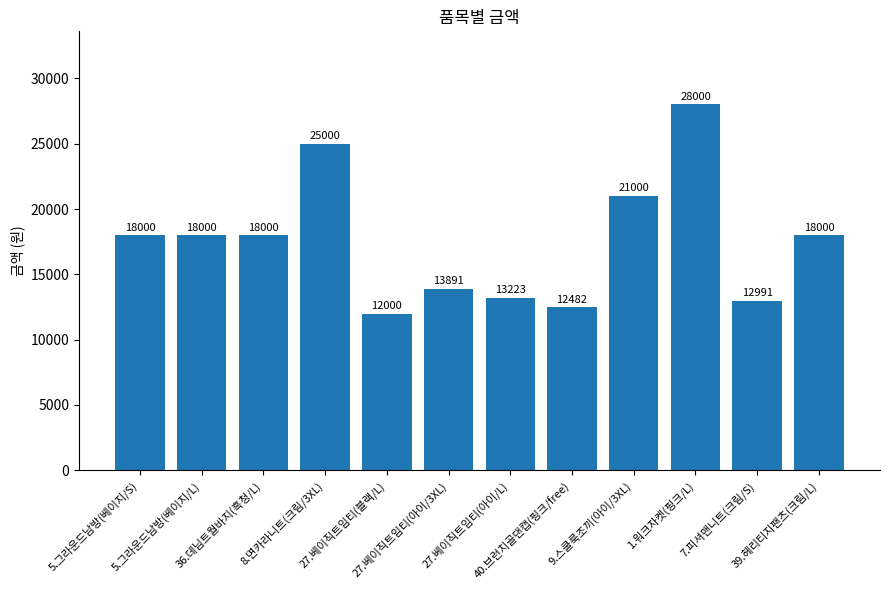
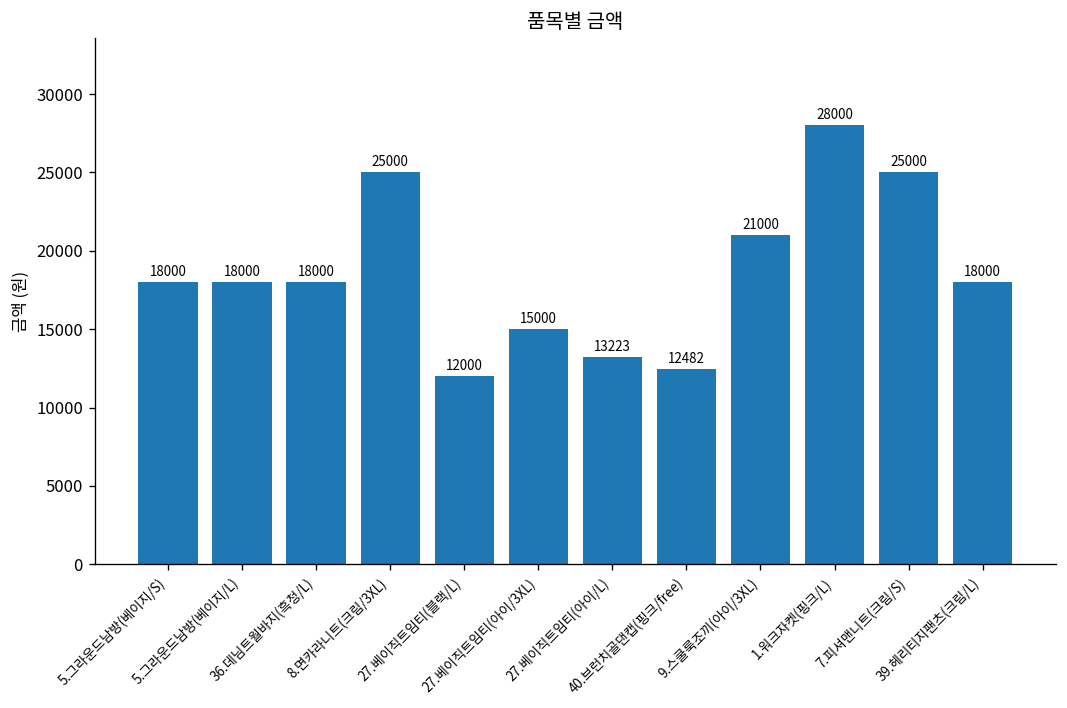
27.베이직트임티(아이/3XL): 13891 -> 15000
7.피셔맨니트(크림/S): 12991 -> 25000
